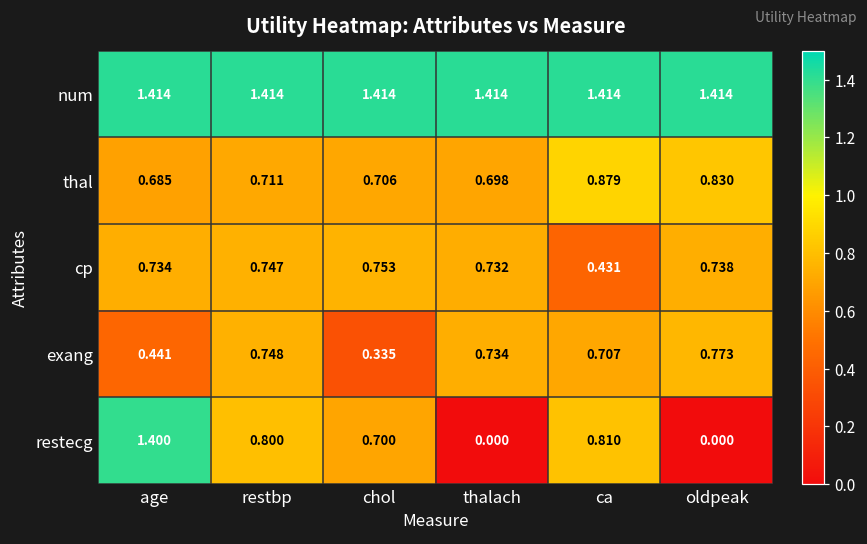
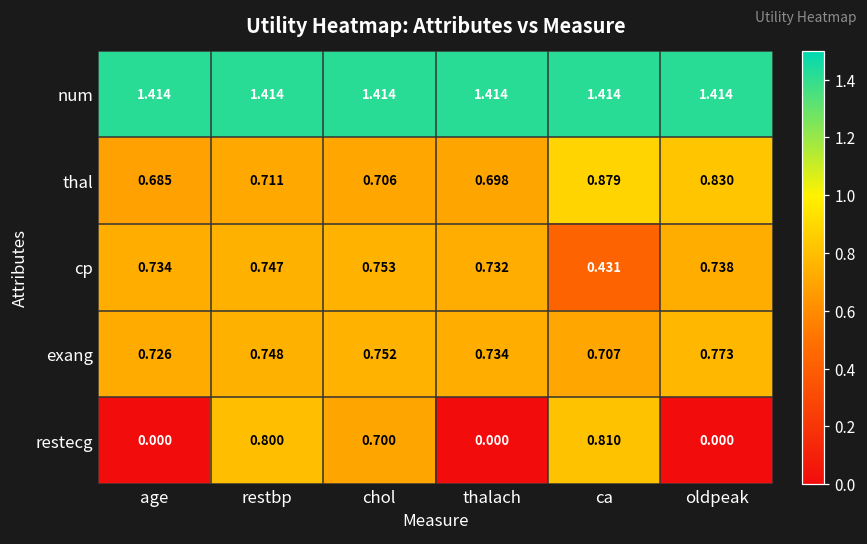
exang, age: 0.441 -> 0.726
exang, chol: 0.335 -> 0.752
restecg, age: 1.400 -> 0.000
